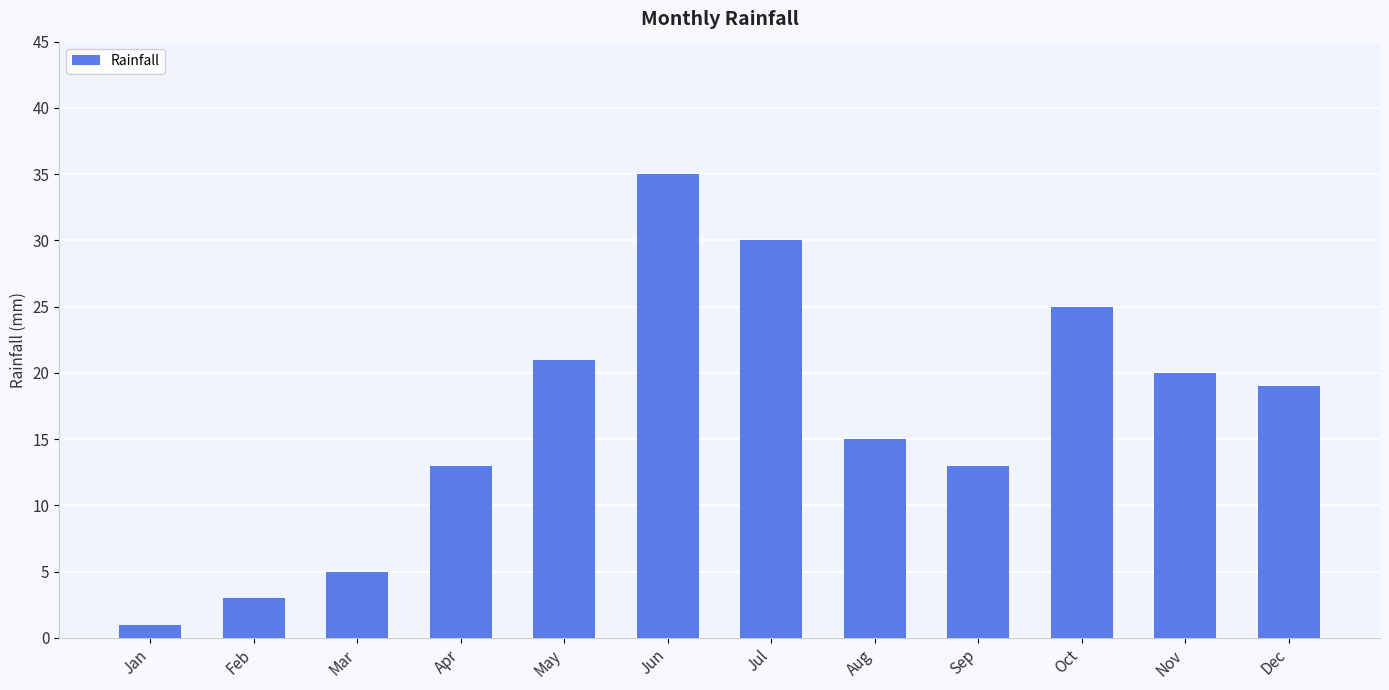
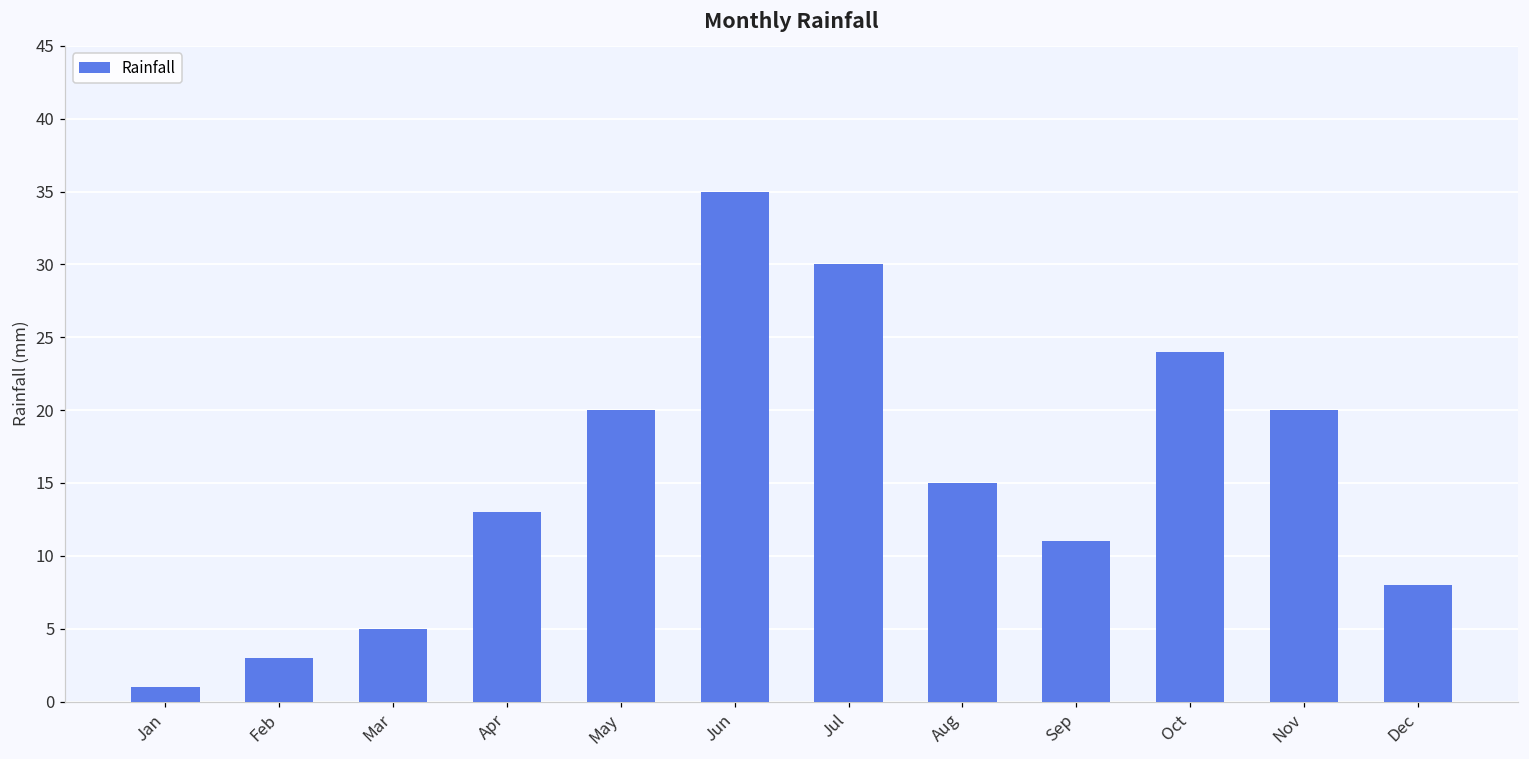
May: 21 -> 20
Sep: 13 -> 11
Oct: 25 -> 24
Dec: 19 -> 8
